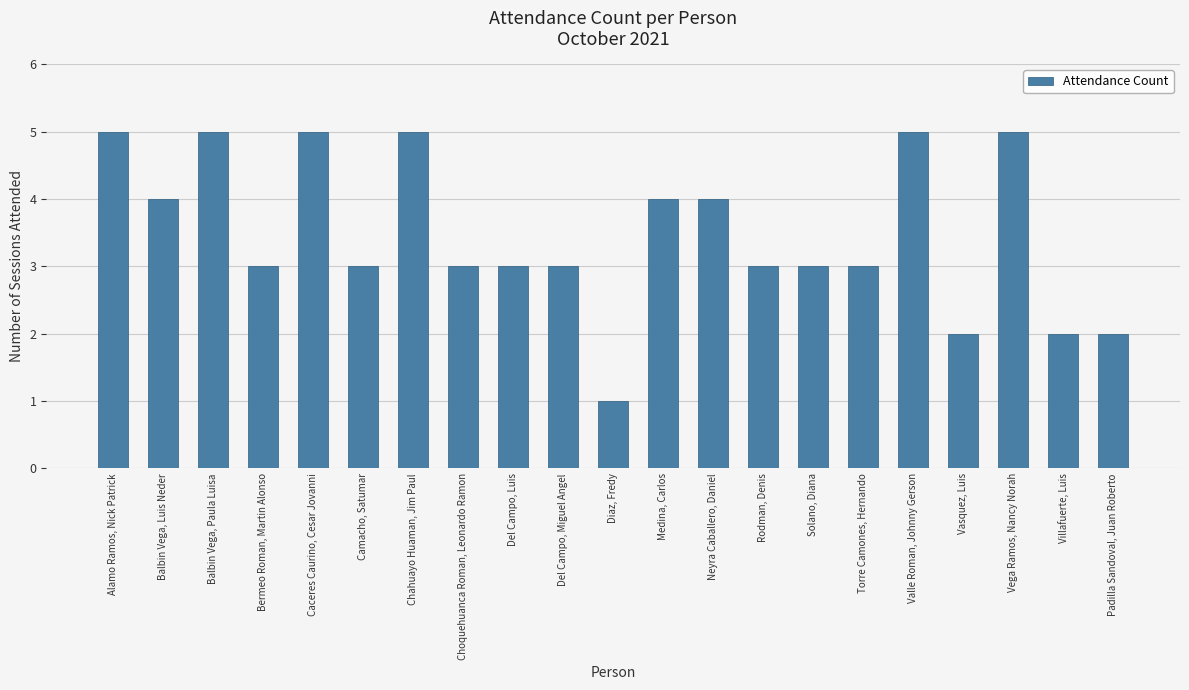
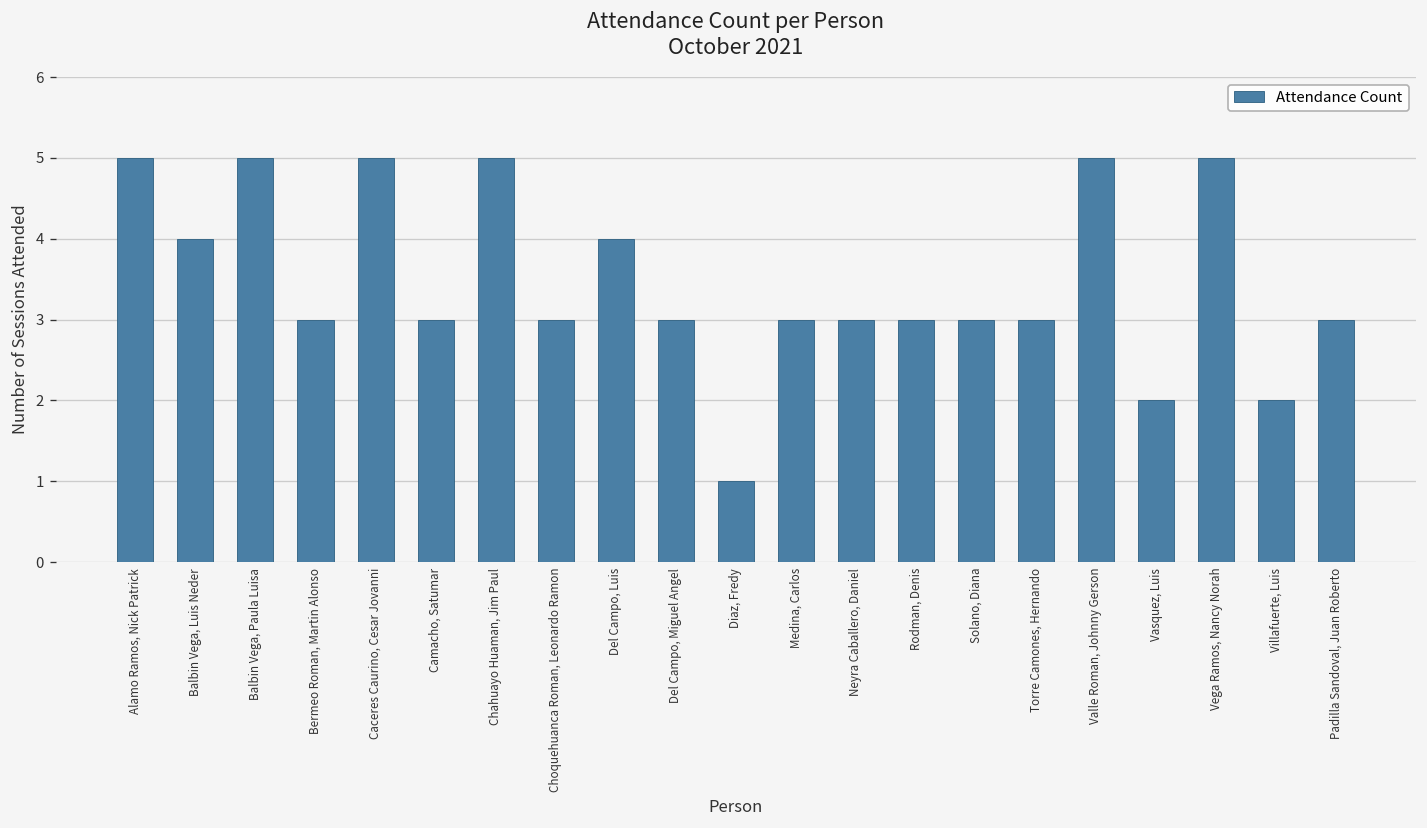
Del Campo, Luis: 3 -> 4
Medina, Carlos: 4 -> 3
Neyra Caballero, Daniel: 4 -> 3
Padilla Sandoval, Juan Roberto: 2 -> 3
